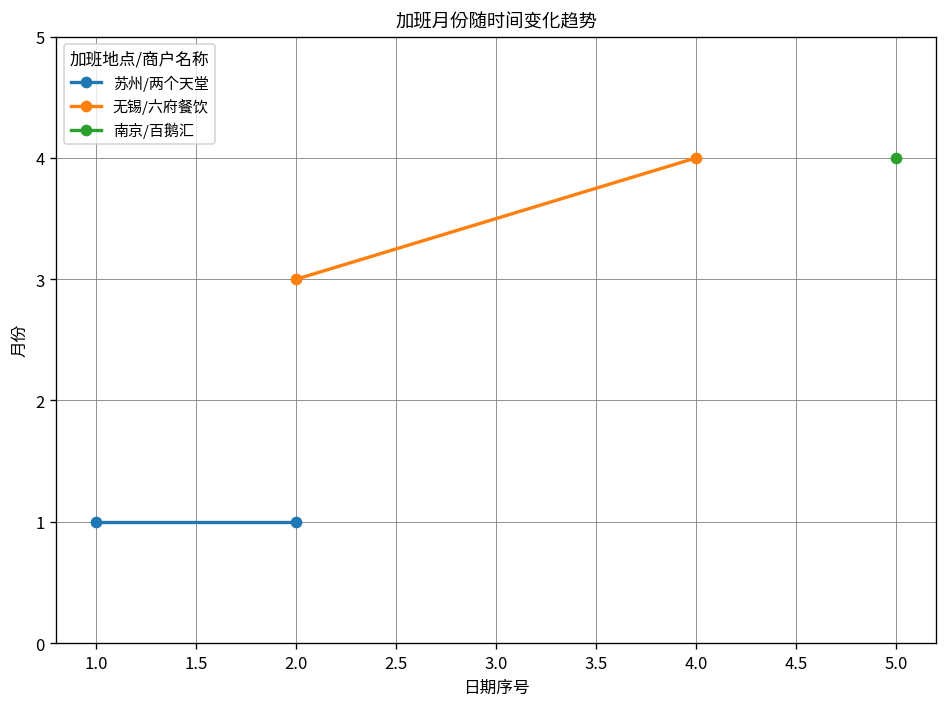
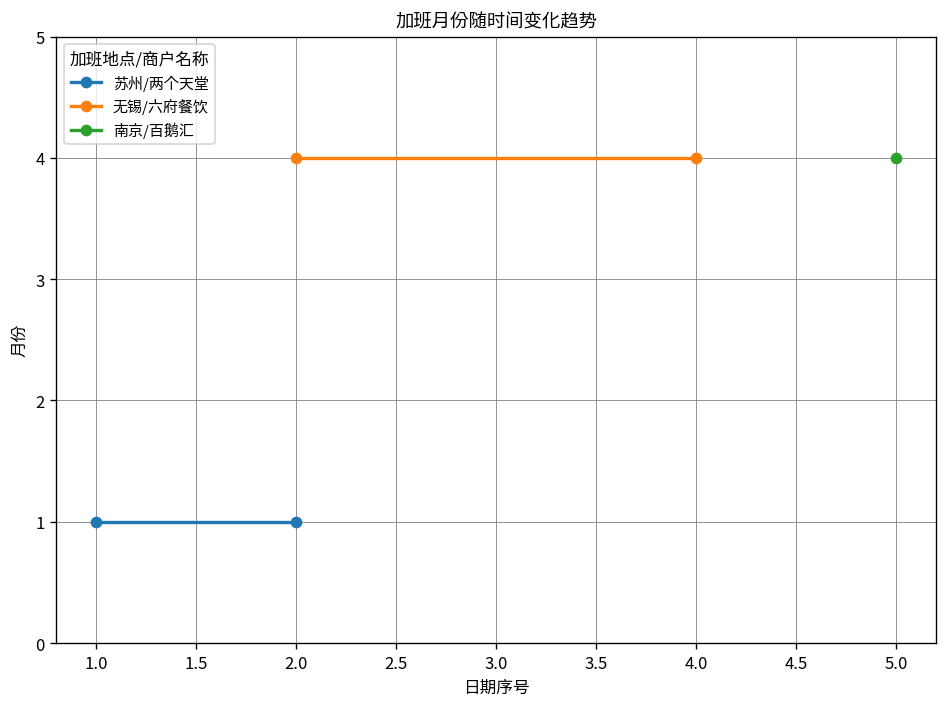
无锡/六府餐饮, 2.0: 3 -> 4
